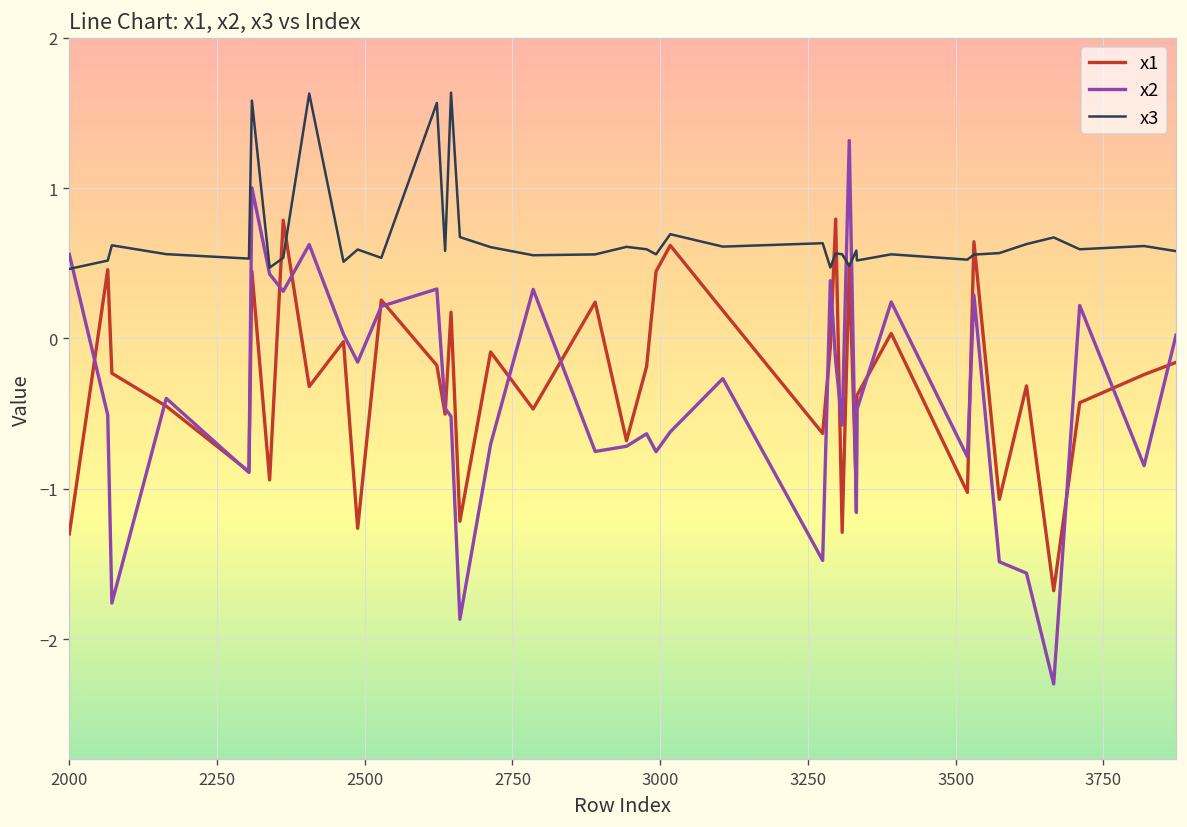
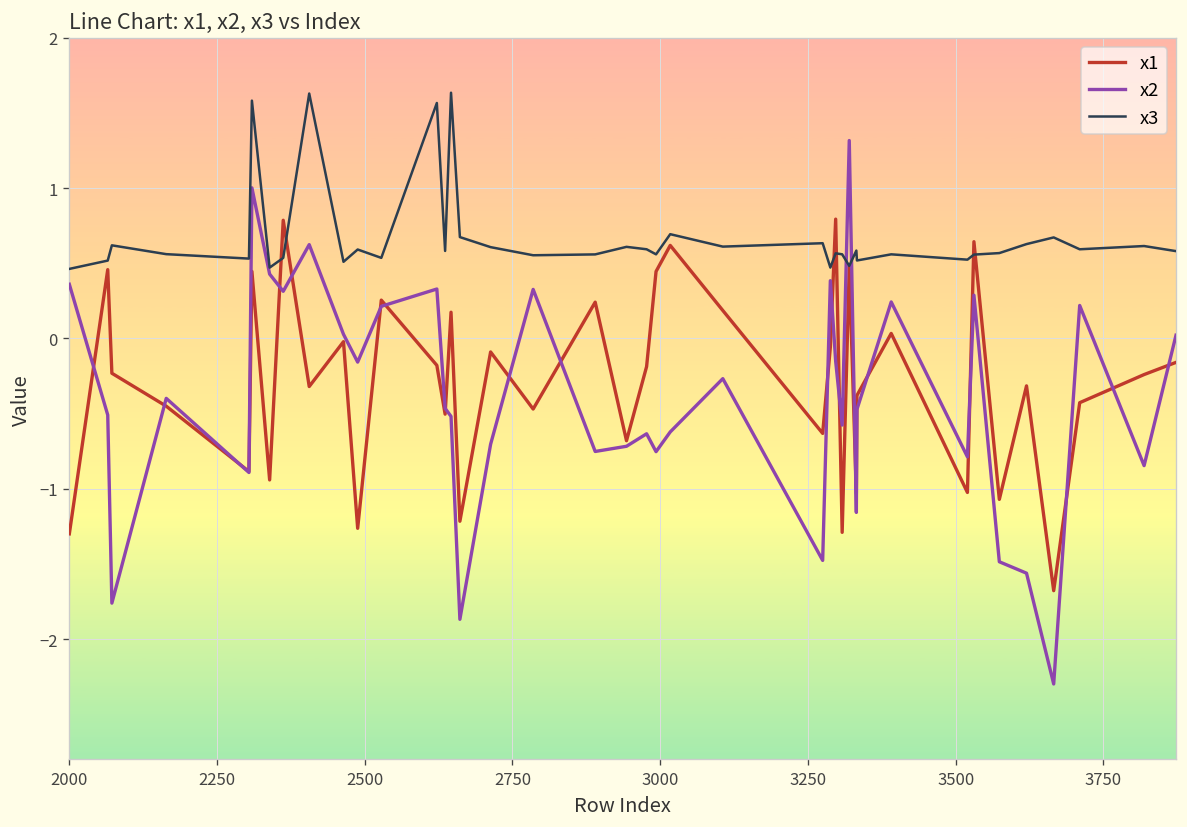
x2, 2000: 0.56 -> 0.36
